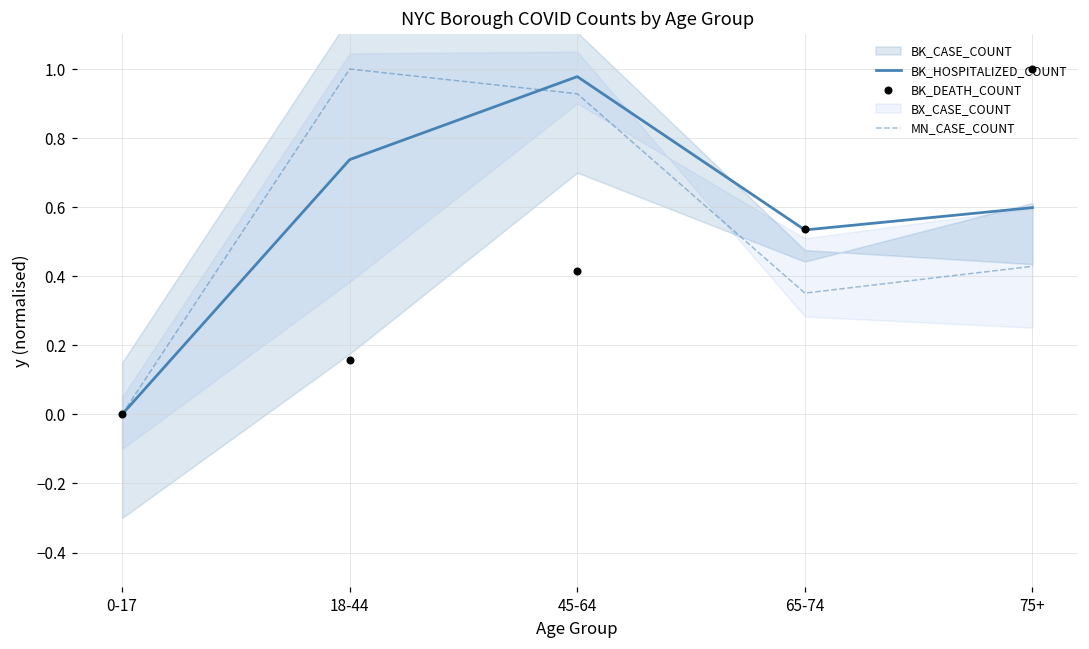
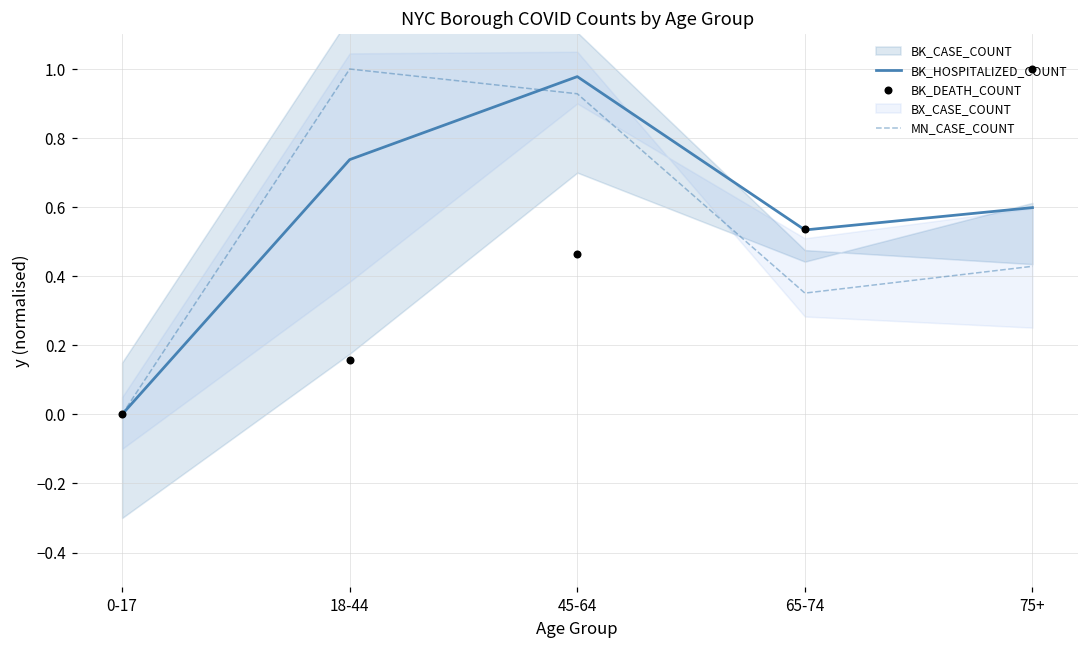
BK_DEATH_COUNT, 45-64: 0.42 -> 0.47
